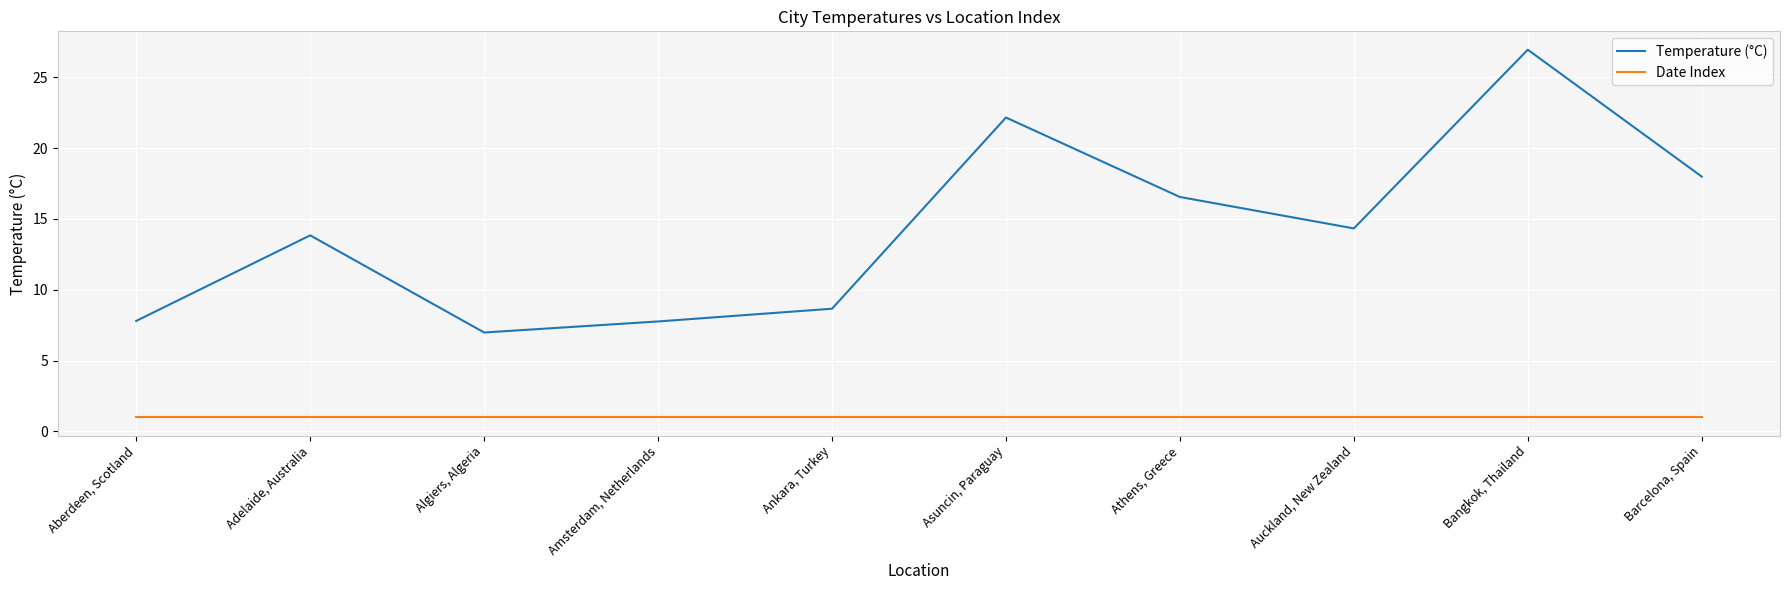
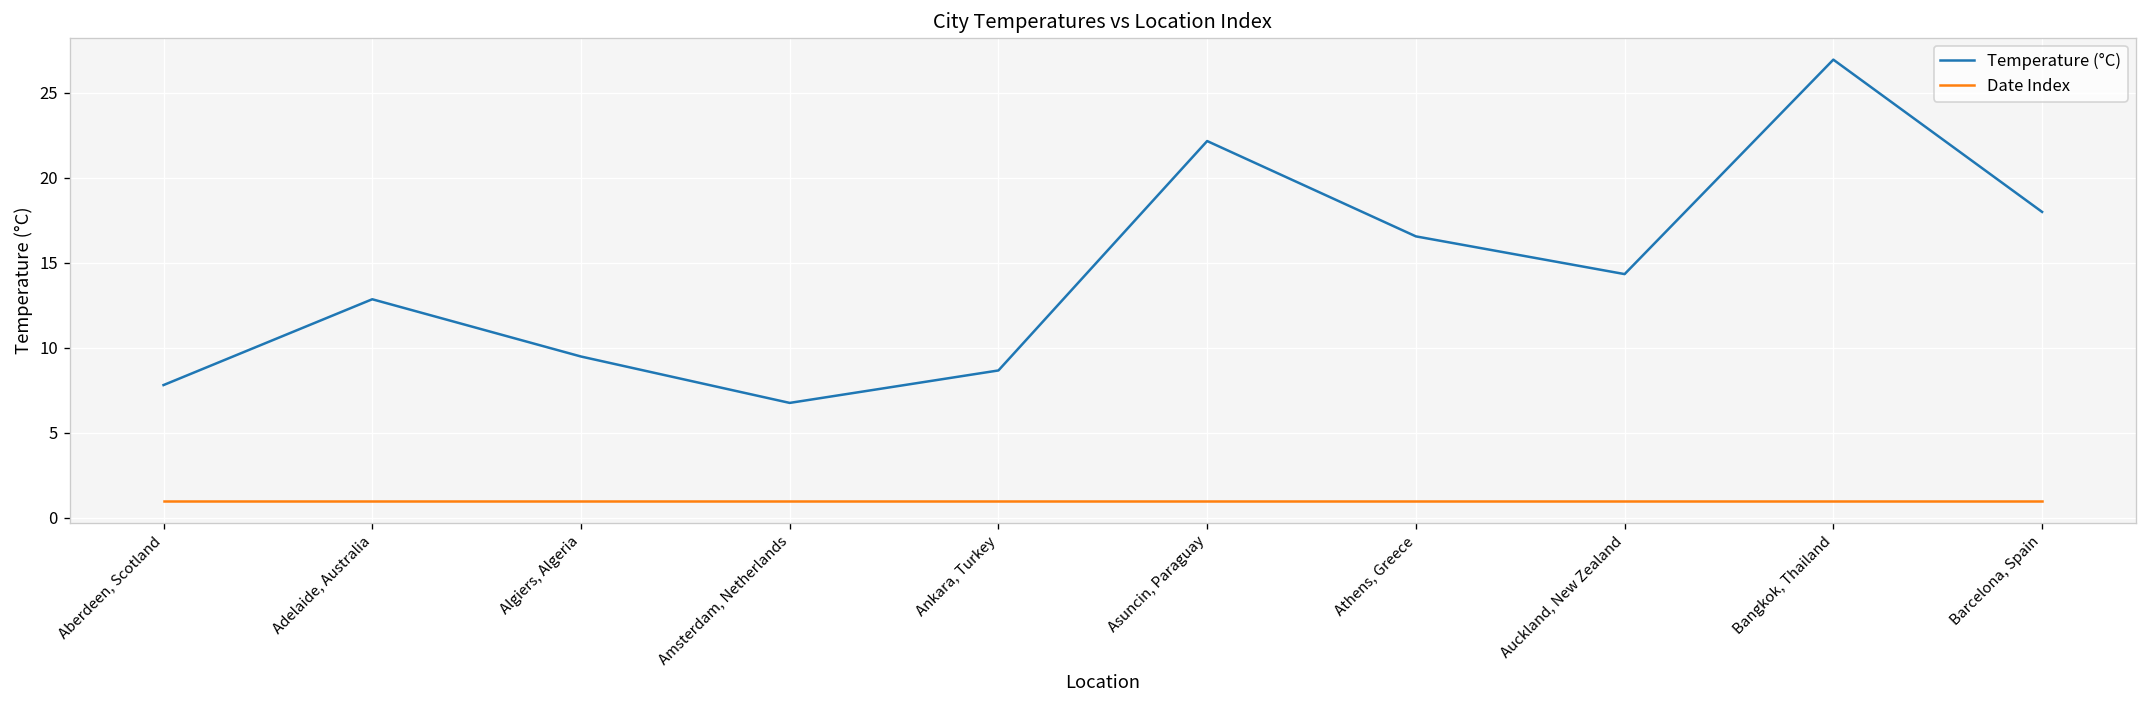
Temperature (°C), Adelaide, Australia: 13.8 -> 12.9
Temperature (°C), Algiers, Algeria: 7.0 -> 9.5
Temperature (°C), Amsterdam, Netherlands: 7.8 -> 6.8
